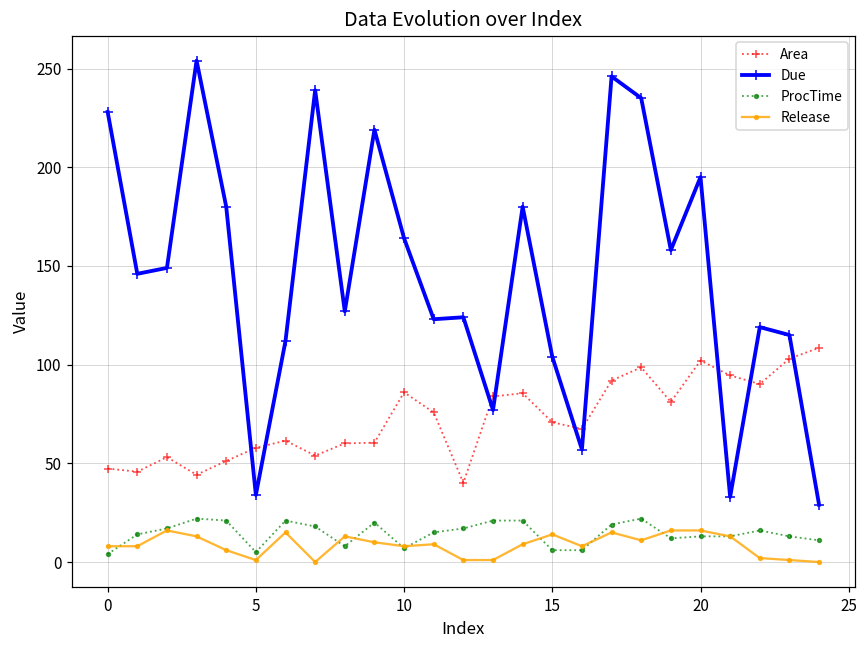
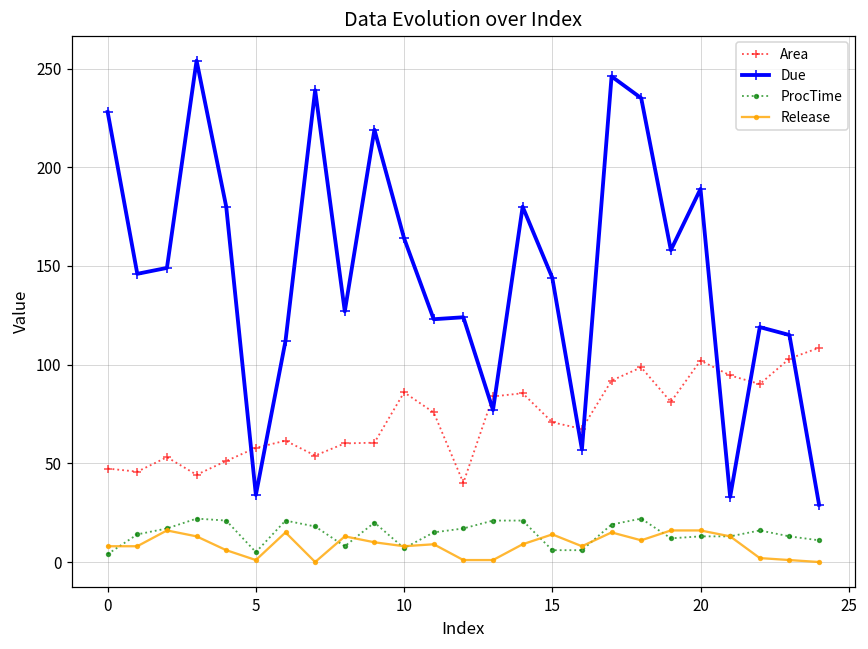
Due, 15: 104 -> 144
Due, 20: 195 -> 189
